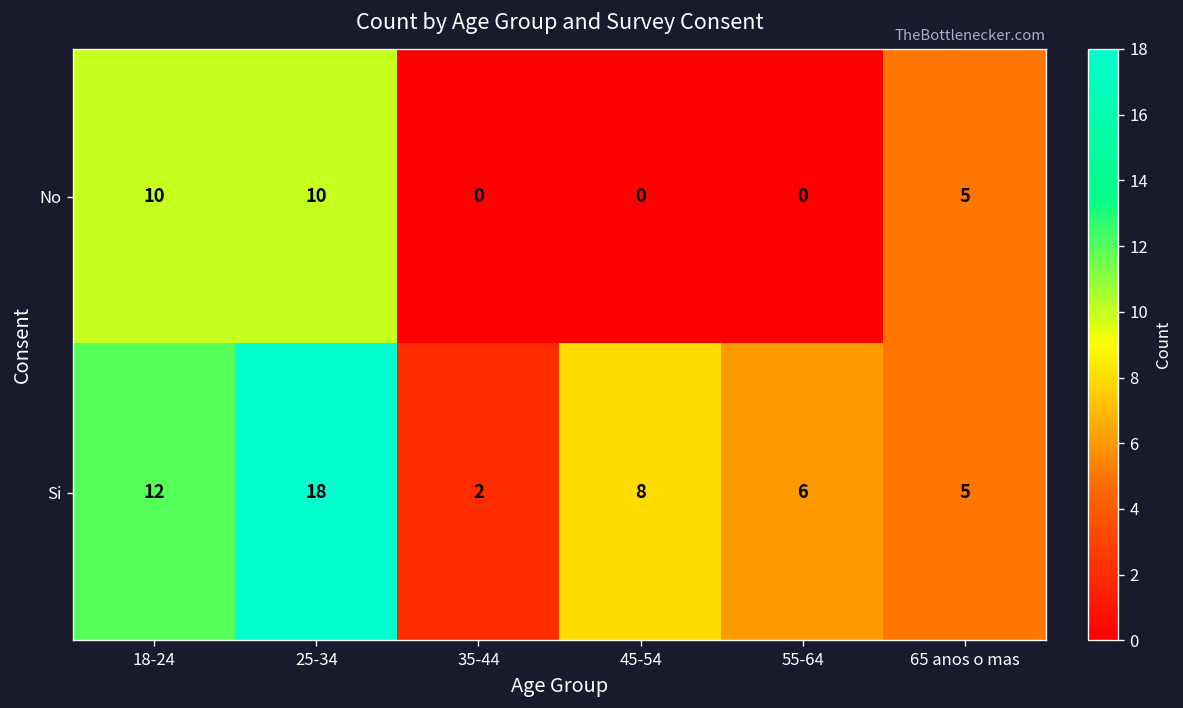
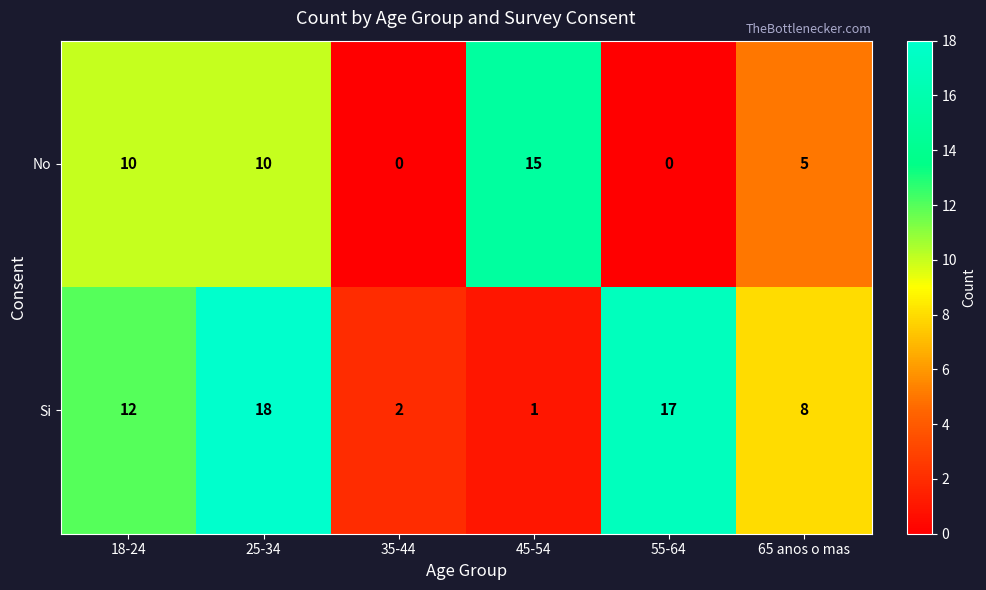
No, 45-54: 0 -> 15
Si, 45-54: 8 -> 1
Si, 55-64: 6 -> 17
Si, 65 anos o mas: 5 -> 8
